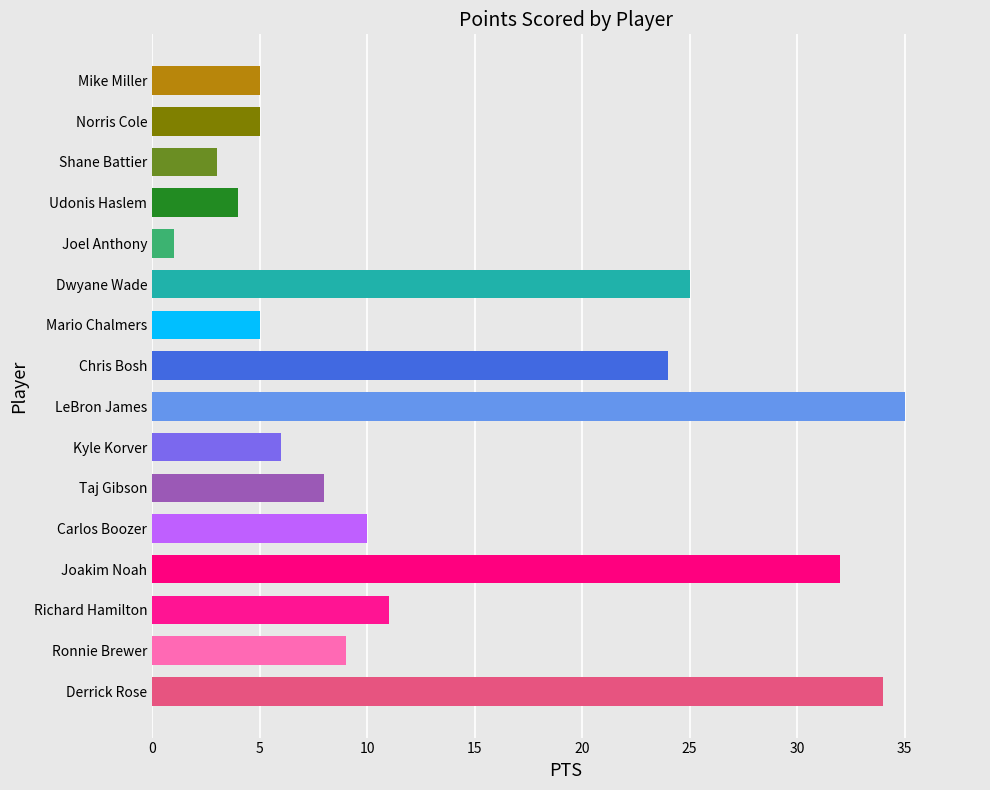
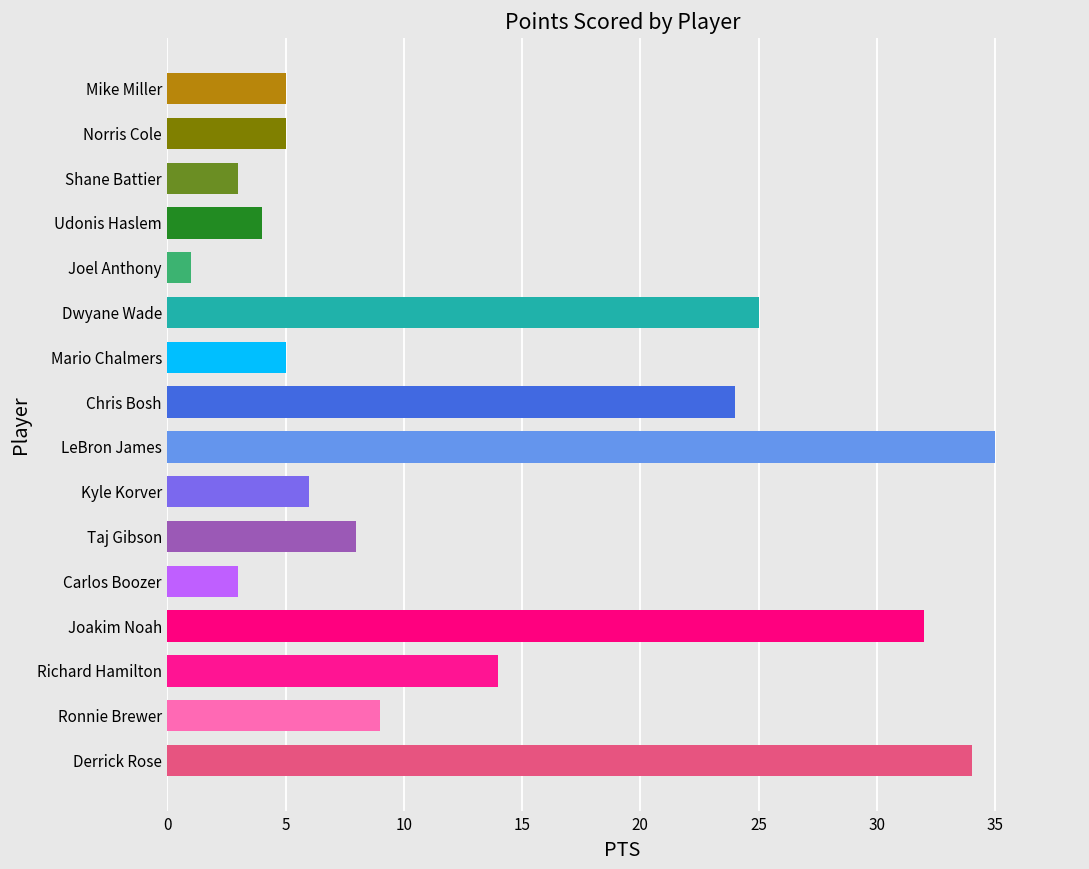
Carlos Boozer: 10 -> 3
Richard Hamilton: 11 -> 14
